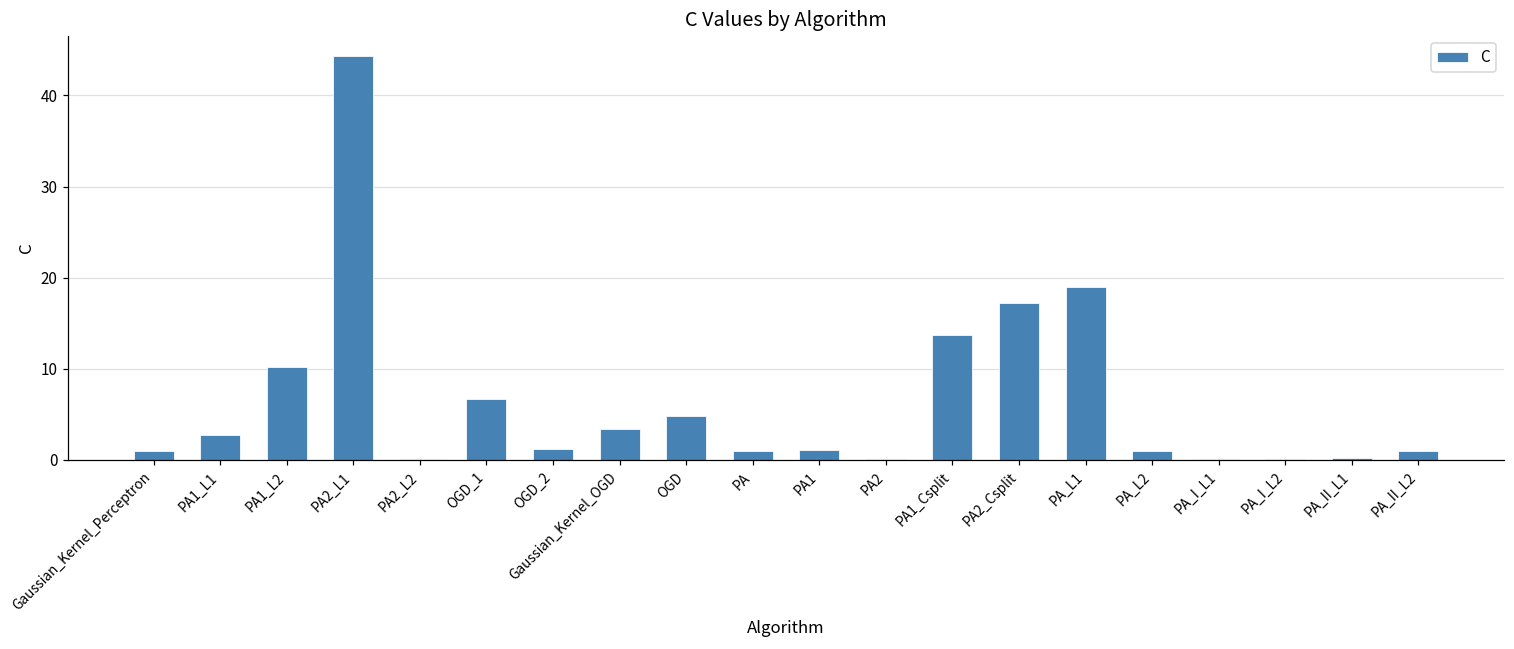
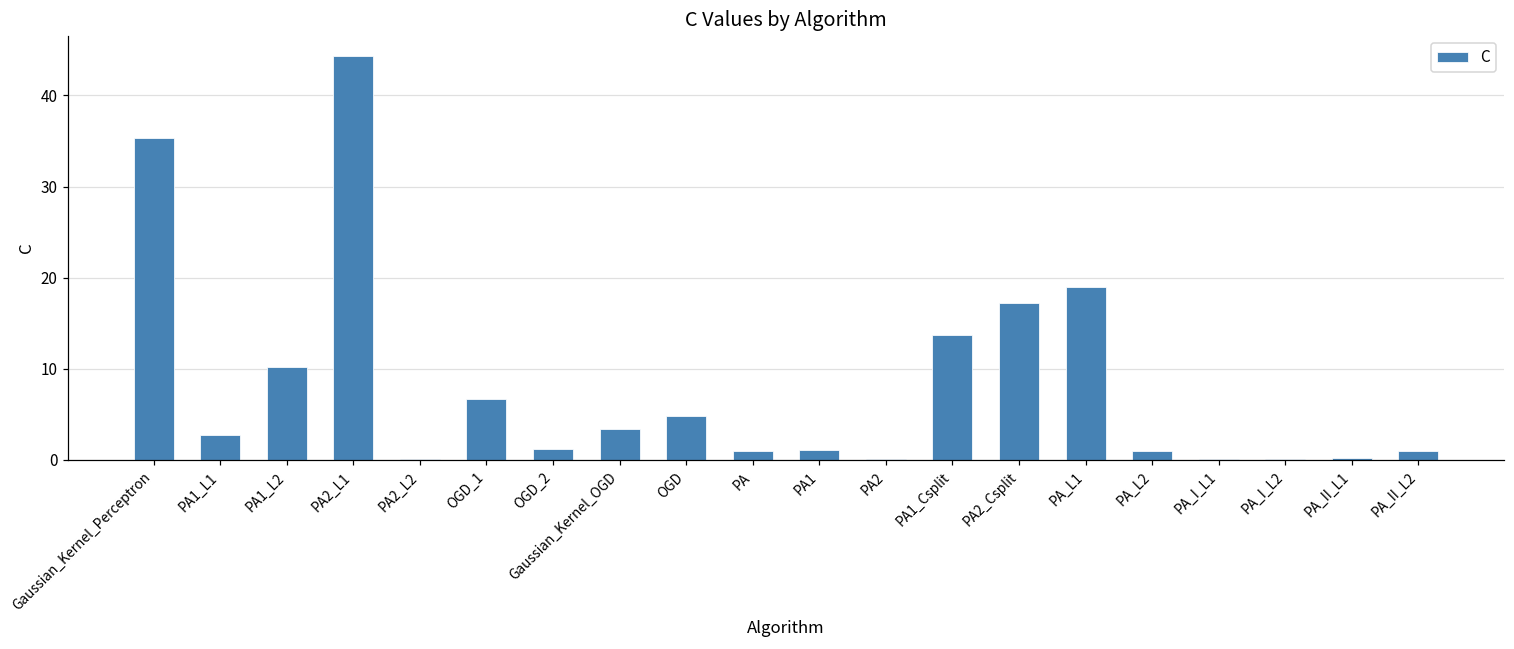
Gaussian_Kernel_Perceptron: 1 -> 35
